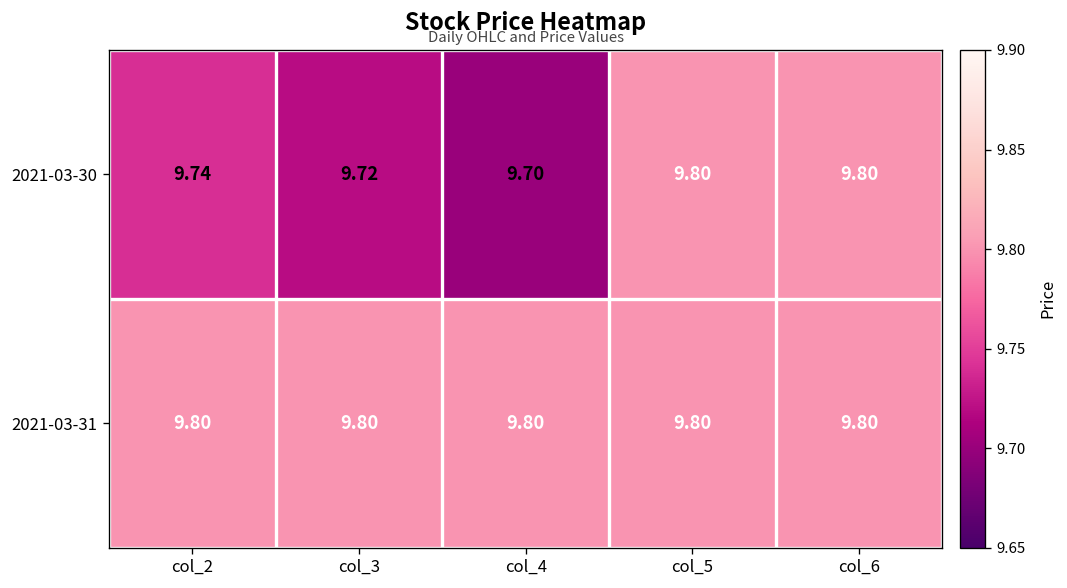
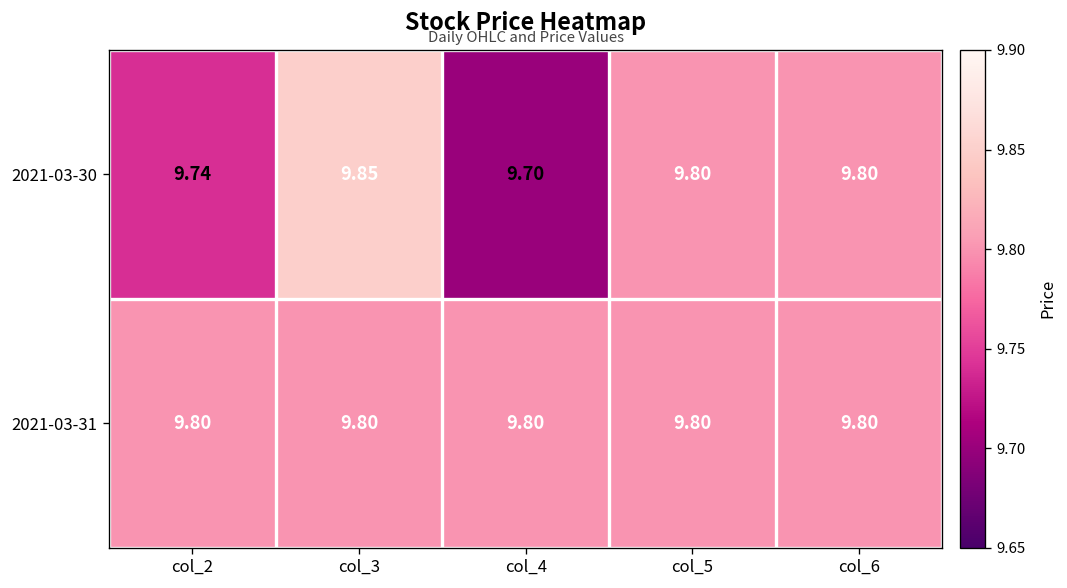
2021-03-30, col_3: 9.72 -> 9.85
